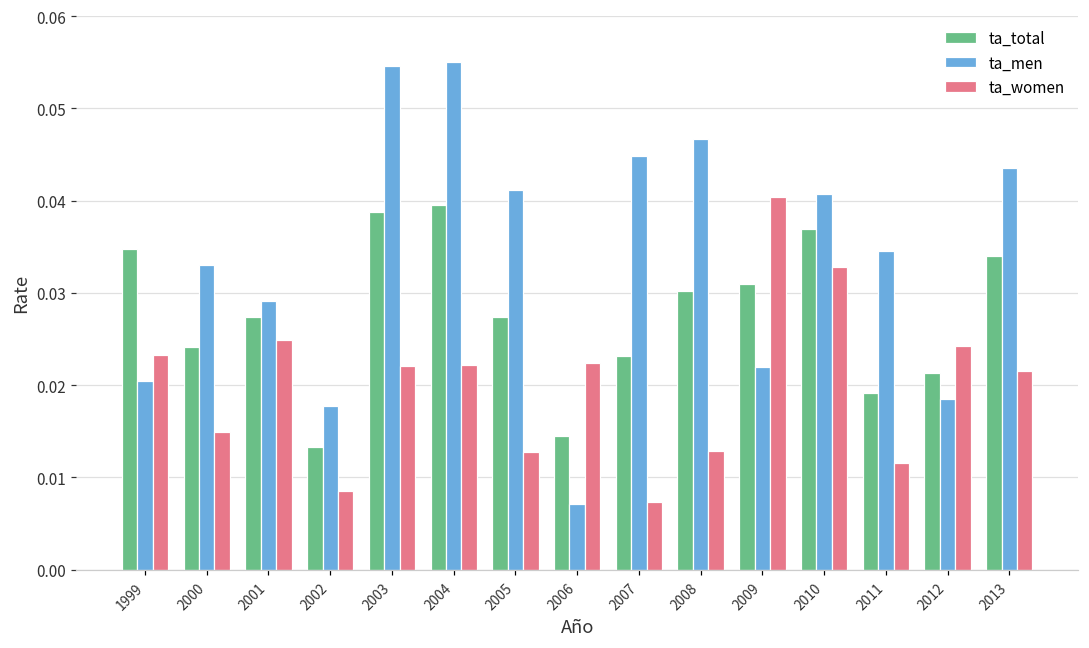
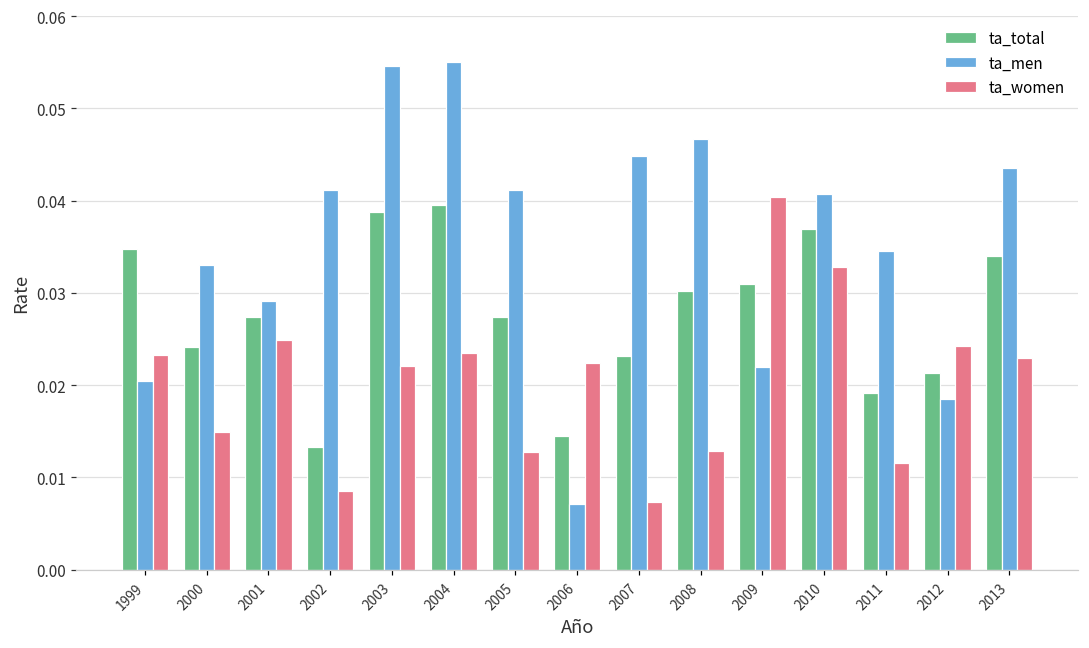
ta_men, 2002: 0.018 -> 0.041
ta_women, 2004: 0.022 -> 0.023
ta_women, 2013: 0.022 -> 0.023
